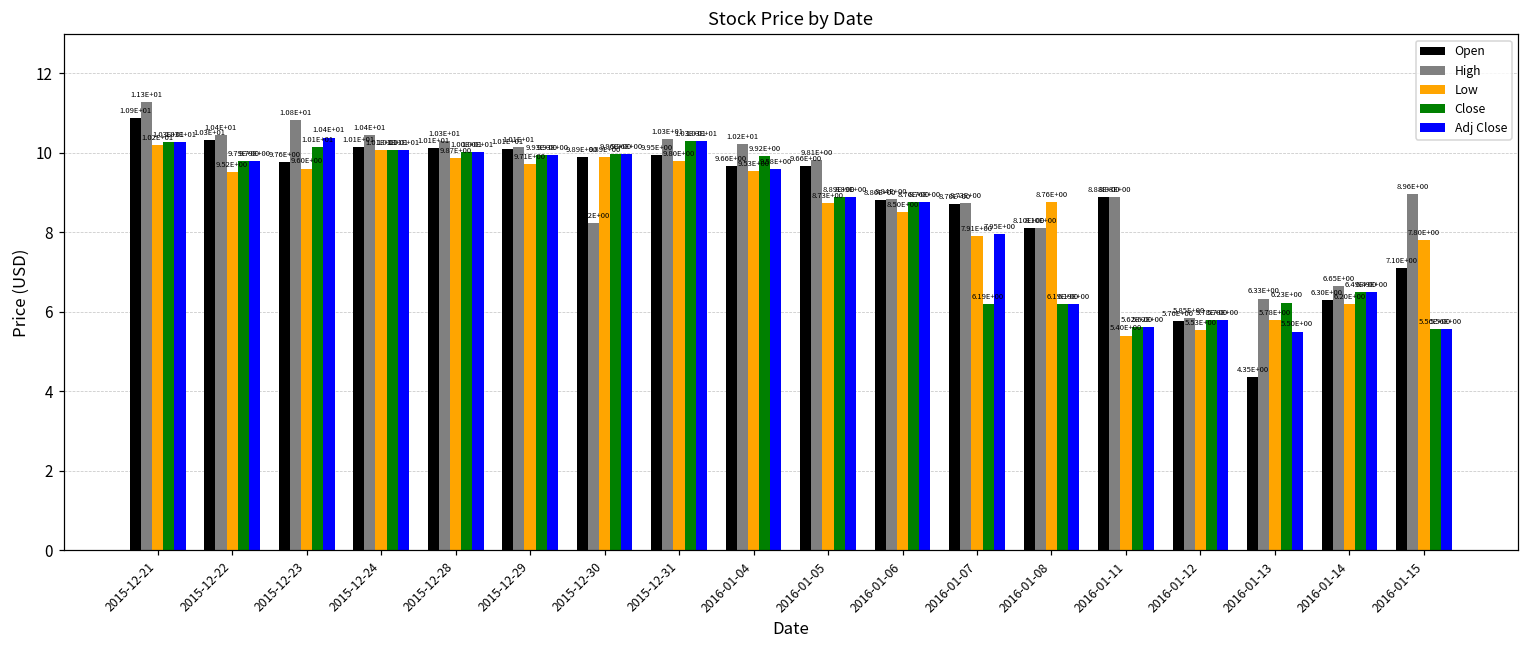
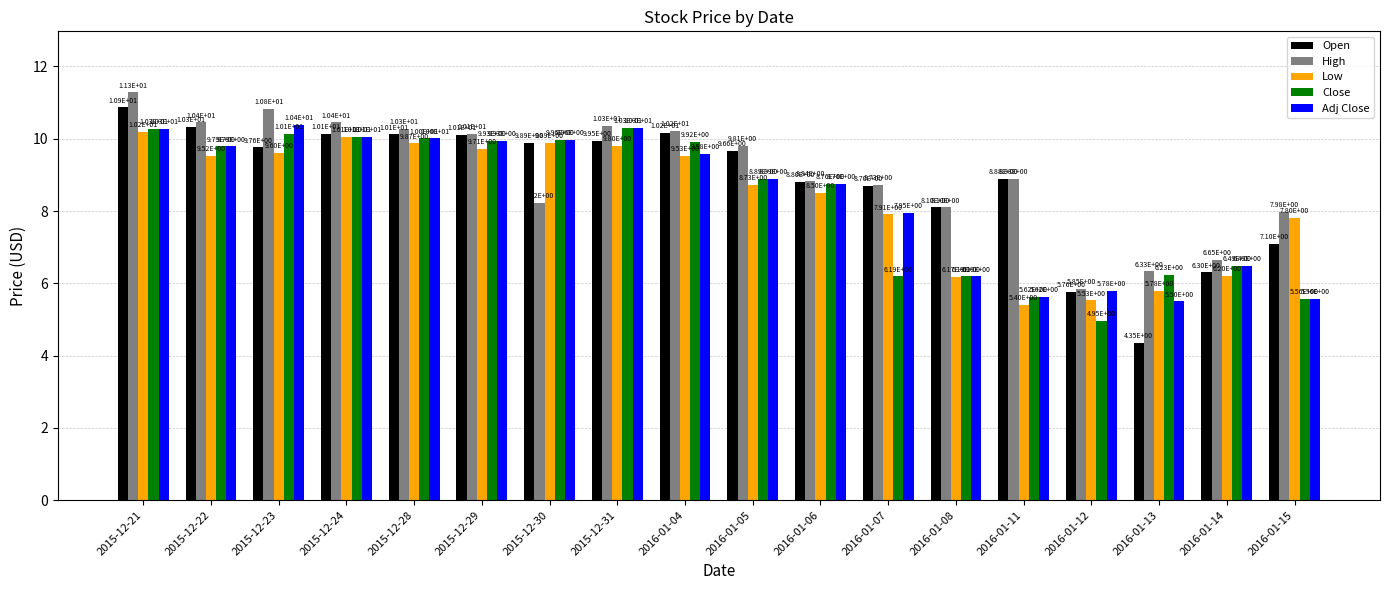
Open, 2016-01-04: 9.66E+00 -> 1.02E+01
Low, 2016-01-08: 8.76E+00 -> 6.17E+00
Close, 2016-01-12: 5.78E+00 -> 4.95E+00
High, 2016-01-15: 8.96E+00 -> 7.98E+00
